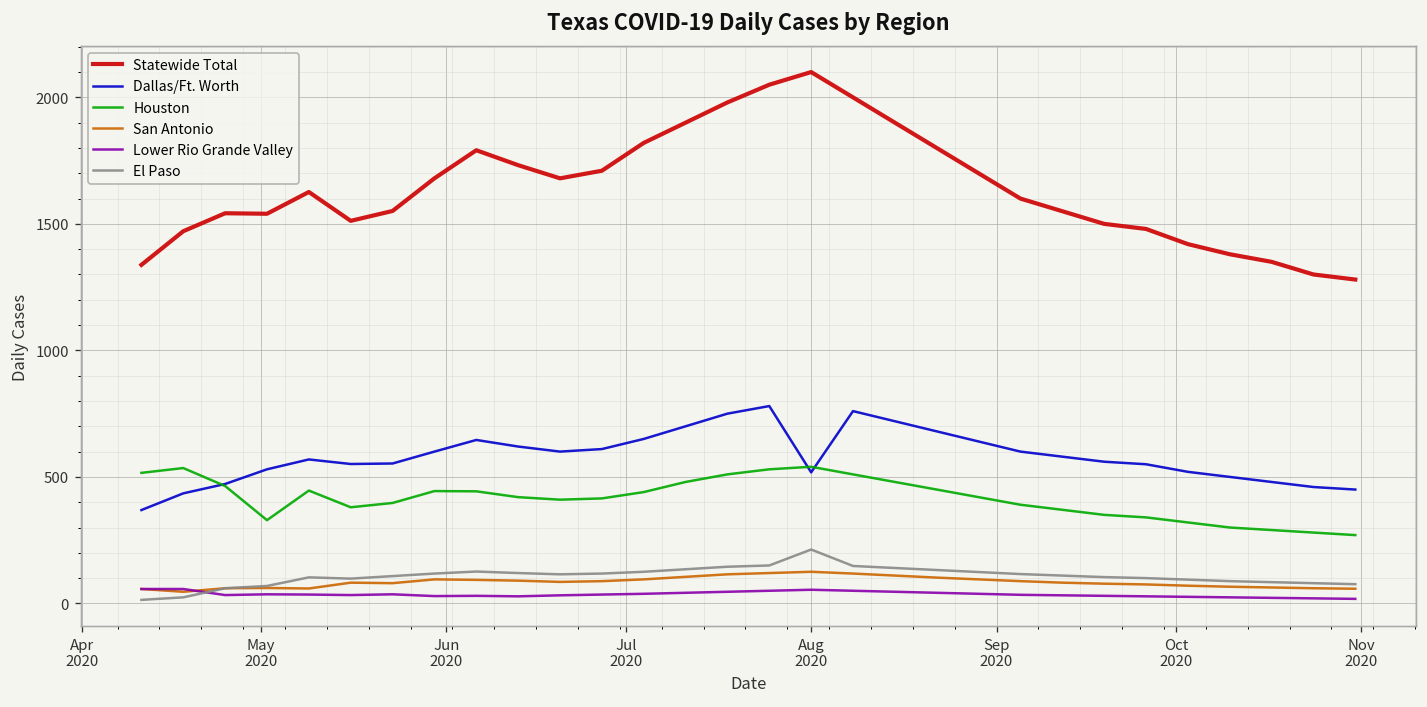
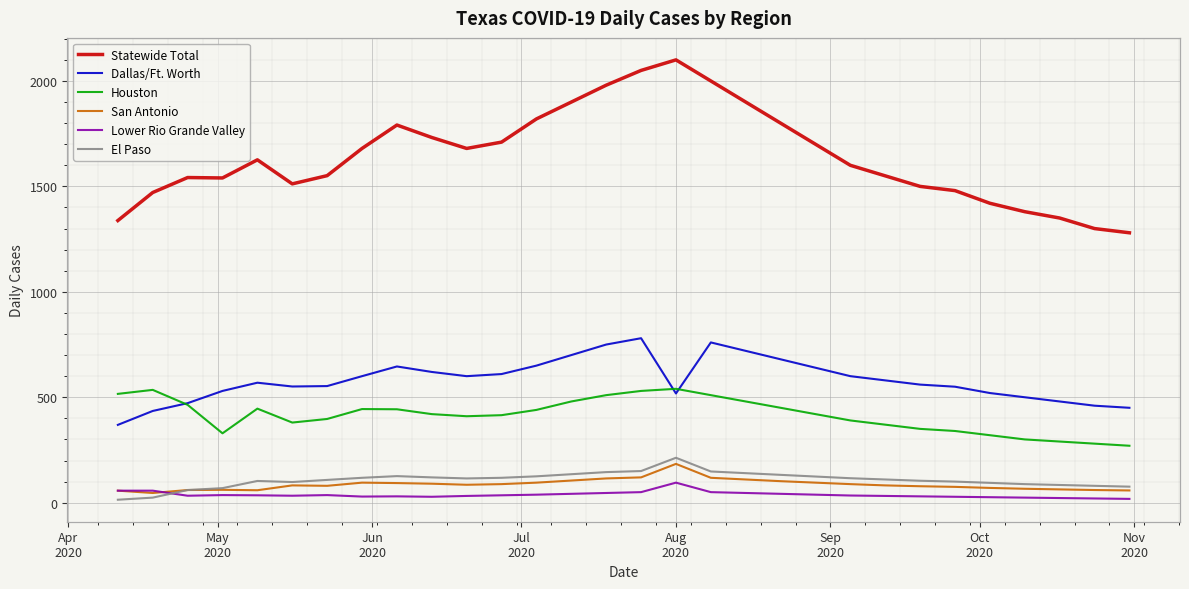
San Antonio, Aug 2020: 130 -> 180
Lower Rio Grande Valley, Aug 2020: 50 -> 100
